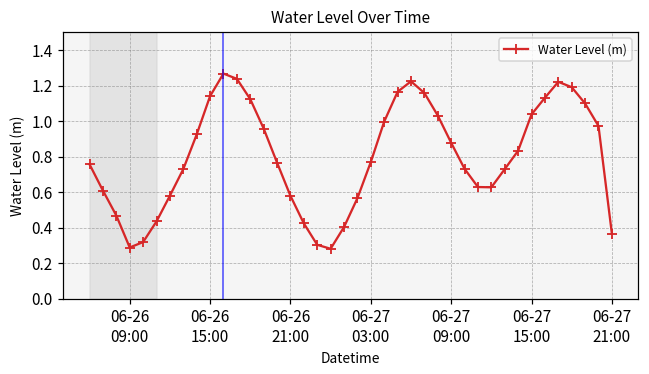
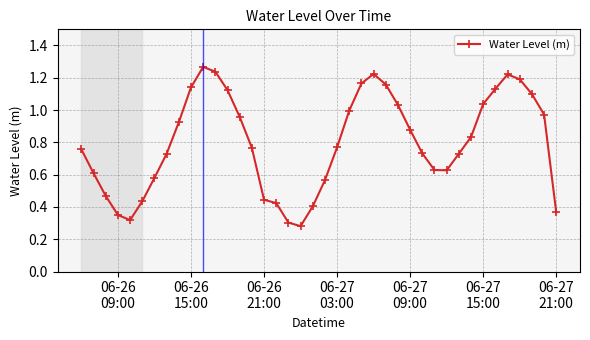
06-26 09:00: 0.29 -> 0.35
06-26 21:00: 0.58 -> 0.44
